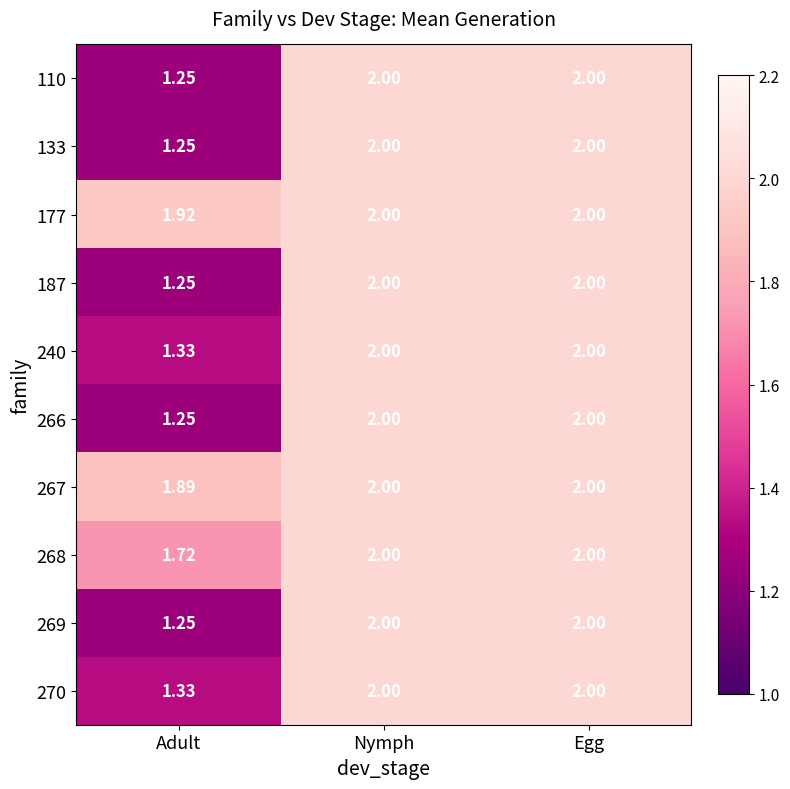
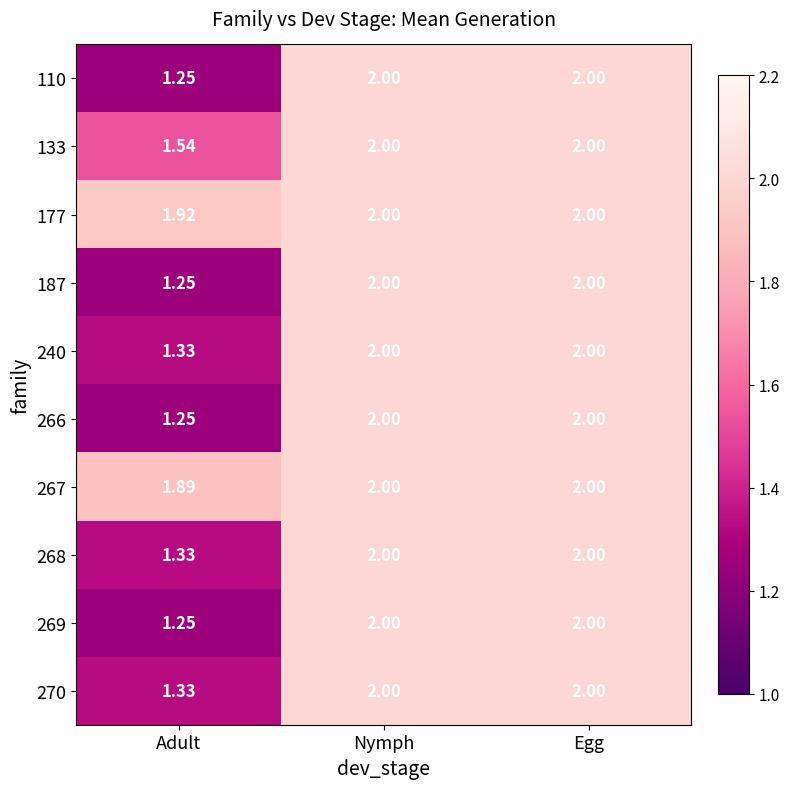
133, Adult: 1.25 -> 1.54
268, Adult: 1.72 -> 1.33
